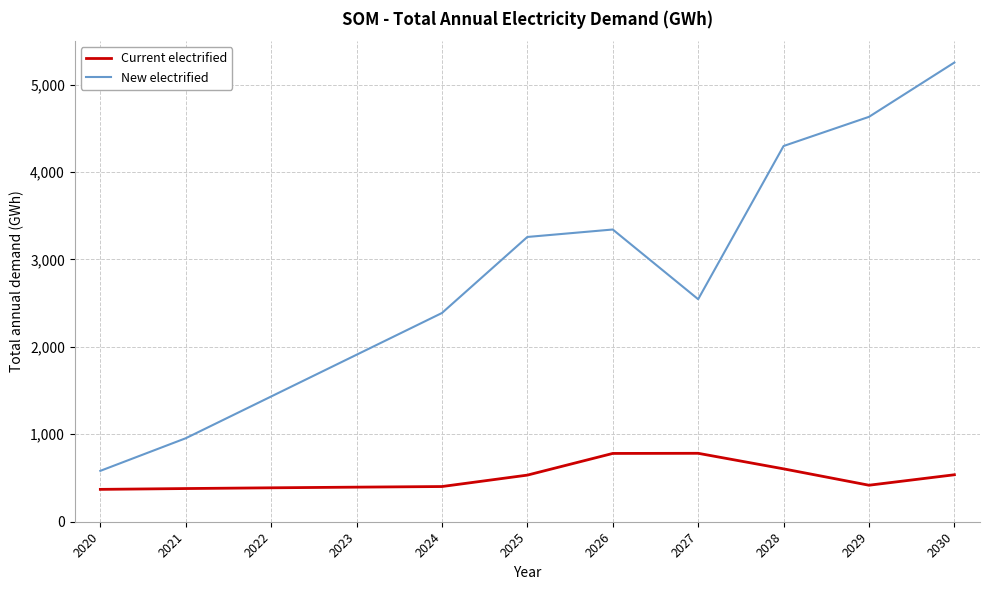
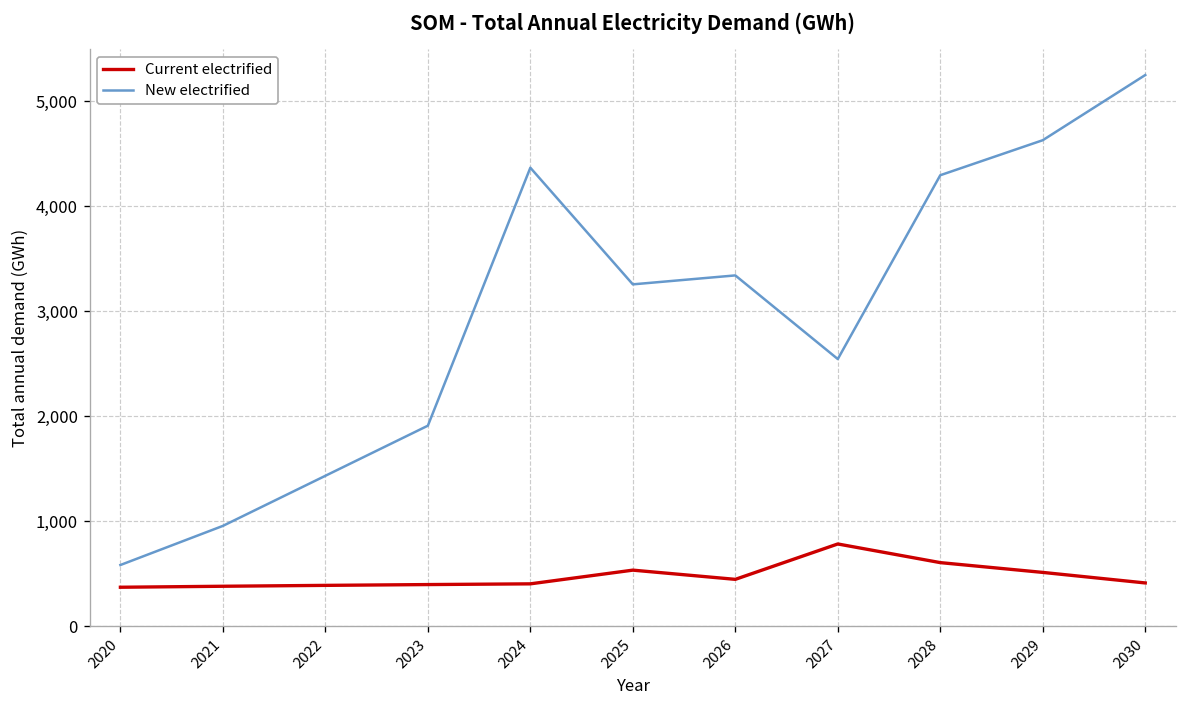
New electrified, 2024: 2,400 -> 4,400
Current electrified, 2026: 800 -> 400
Current electrified, 2029: 400 -> 500
Current electrified, 2030: 500 -> 400
